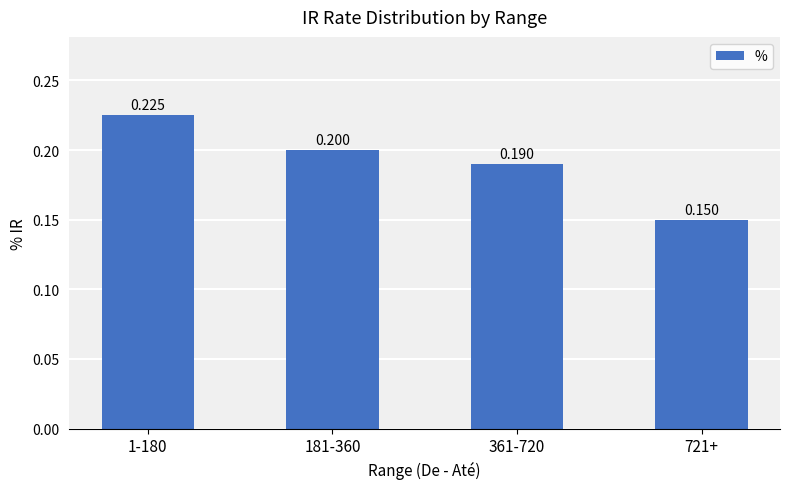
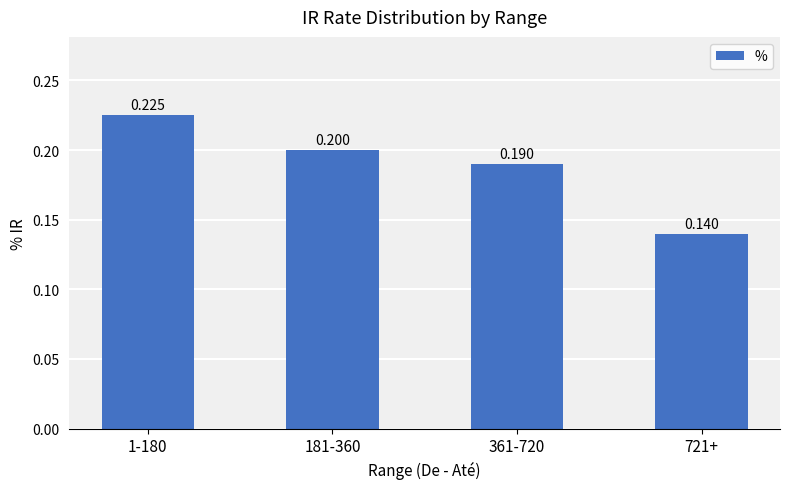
721+: 0.150 -> 0.140
